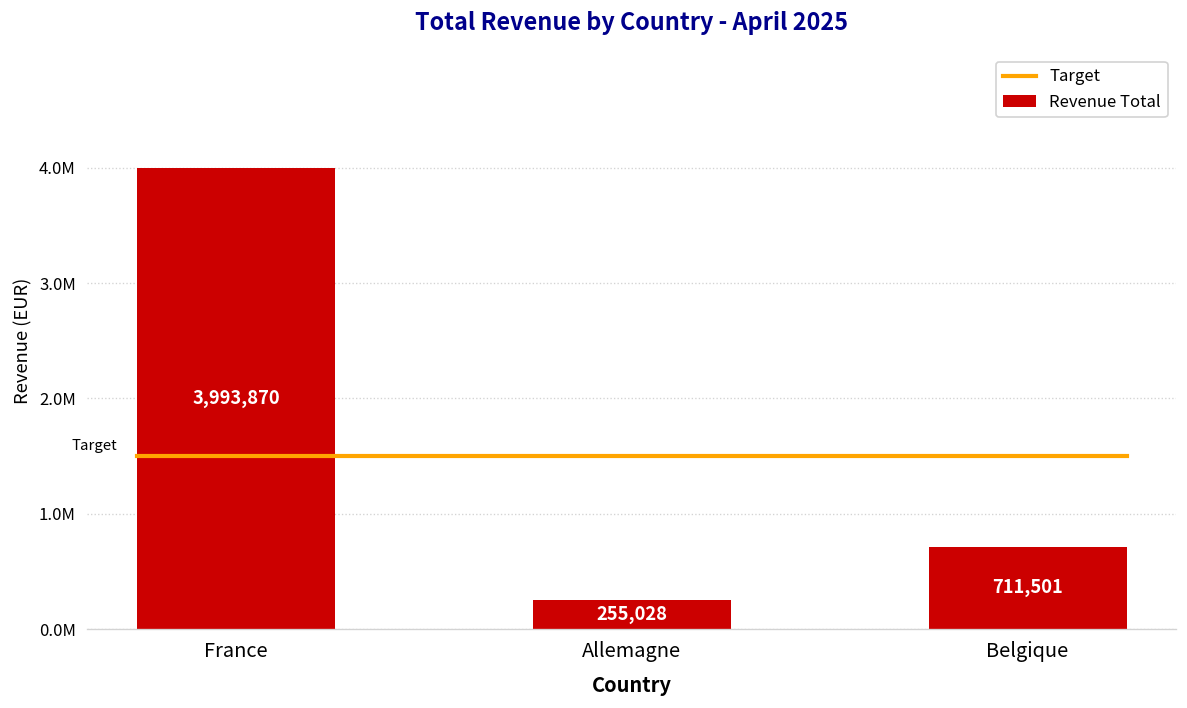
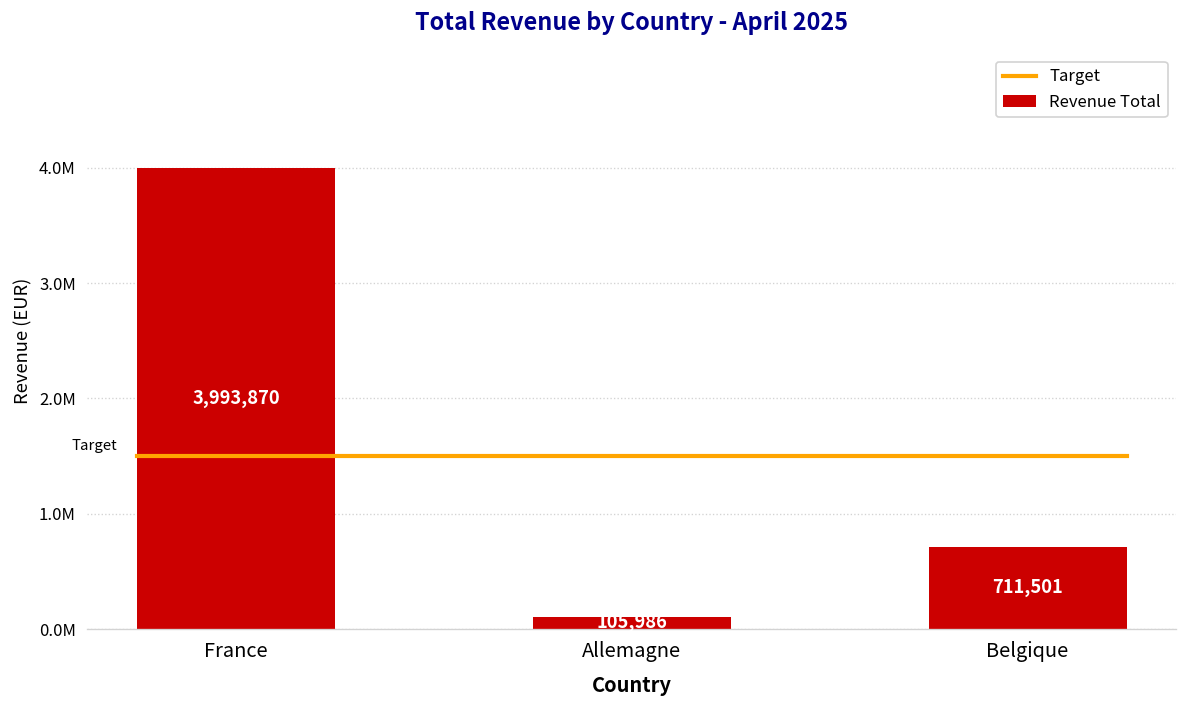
Revenue Total, Allemagne: 300000 -> 100000
